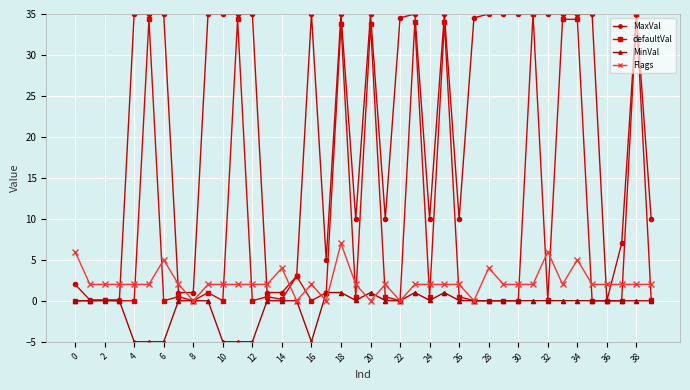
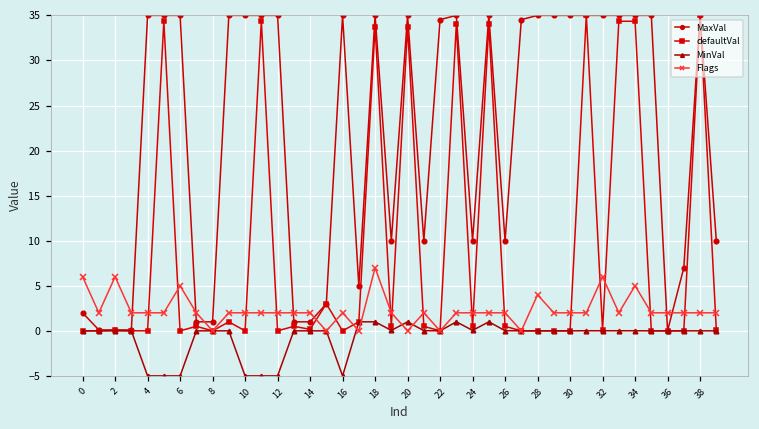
Flags, 2: 2 -> 6
Flags, 14: 4 -> 2
